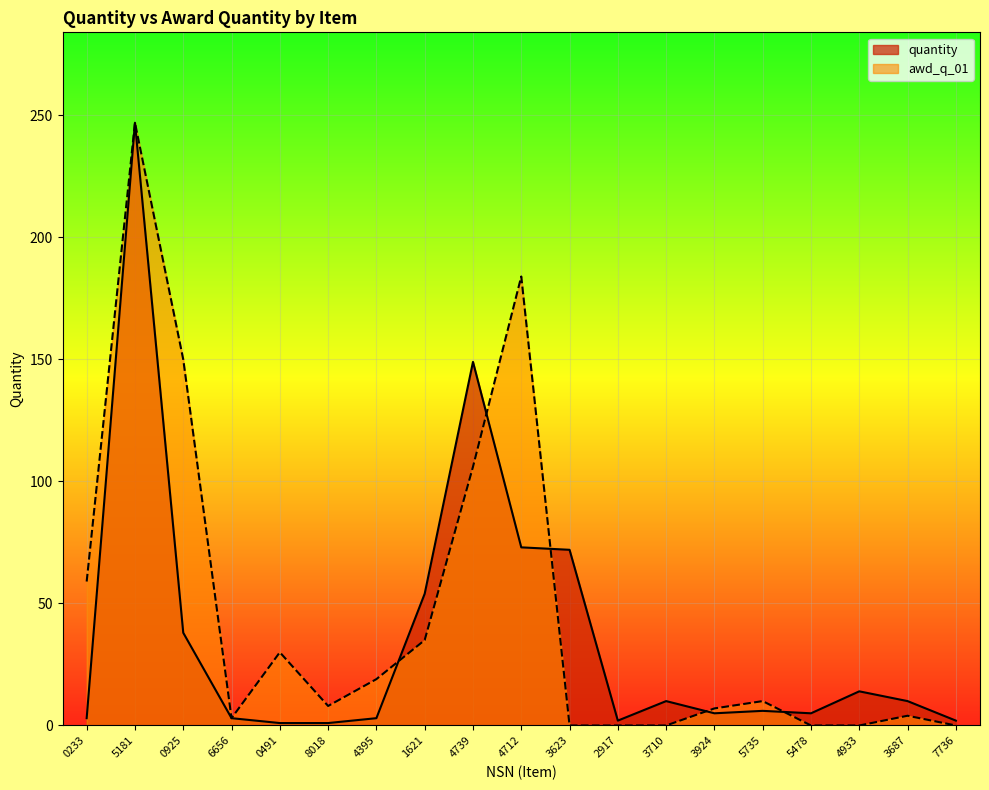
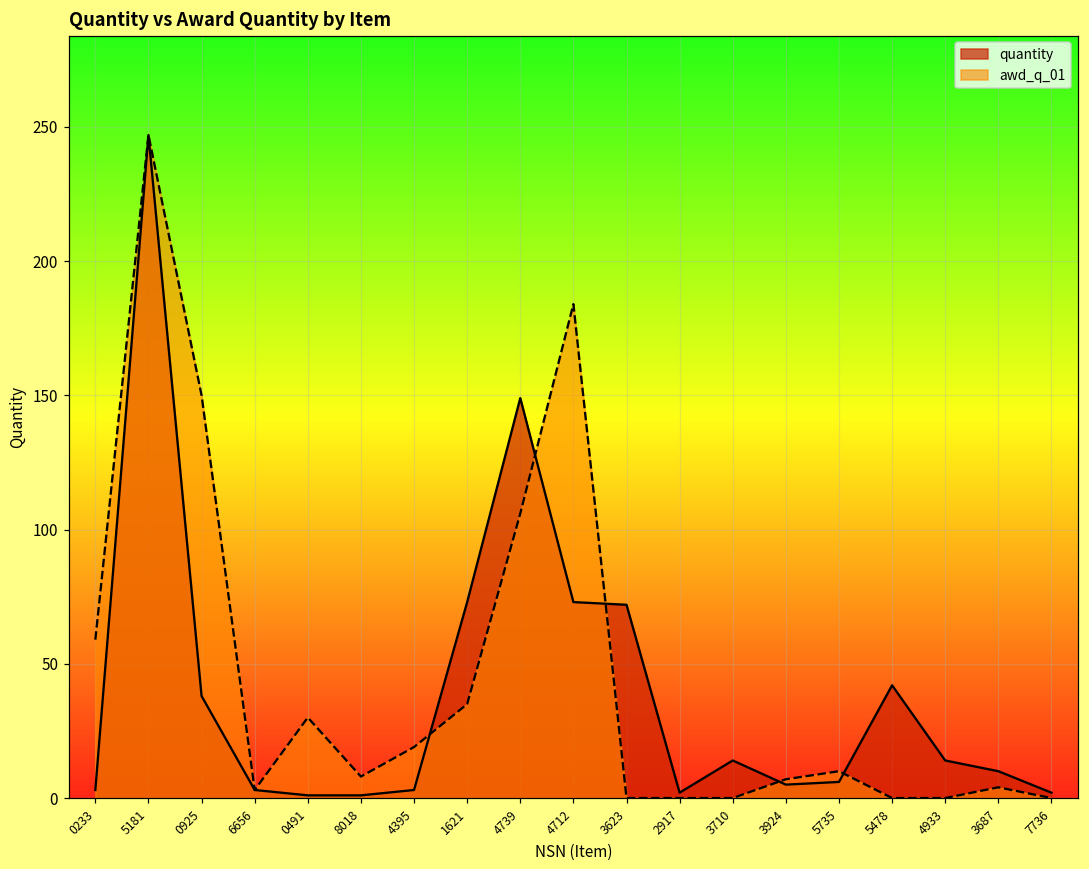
quantity, 1621: 54 -> 73
quantity, 3710: 10 -> 14
quantity, 5478: 5 -> 42
